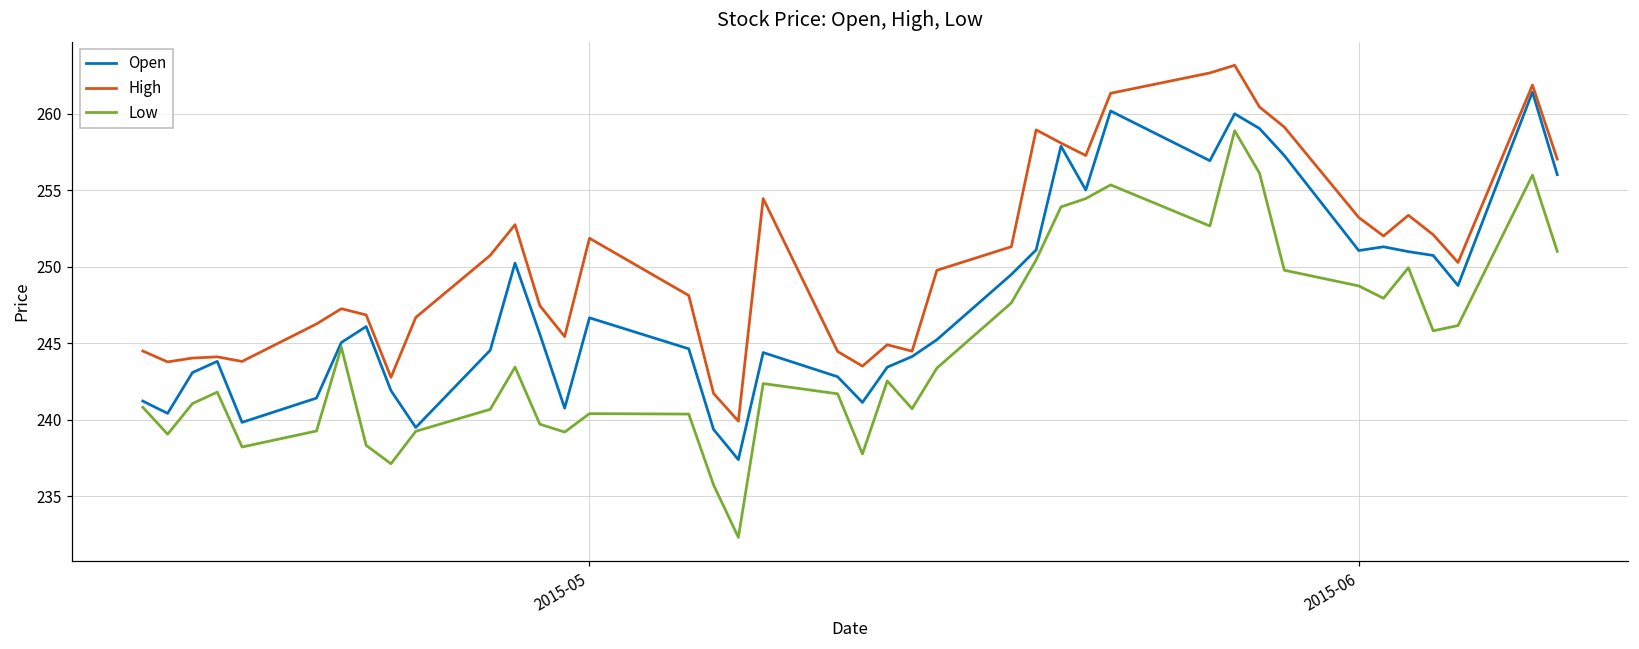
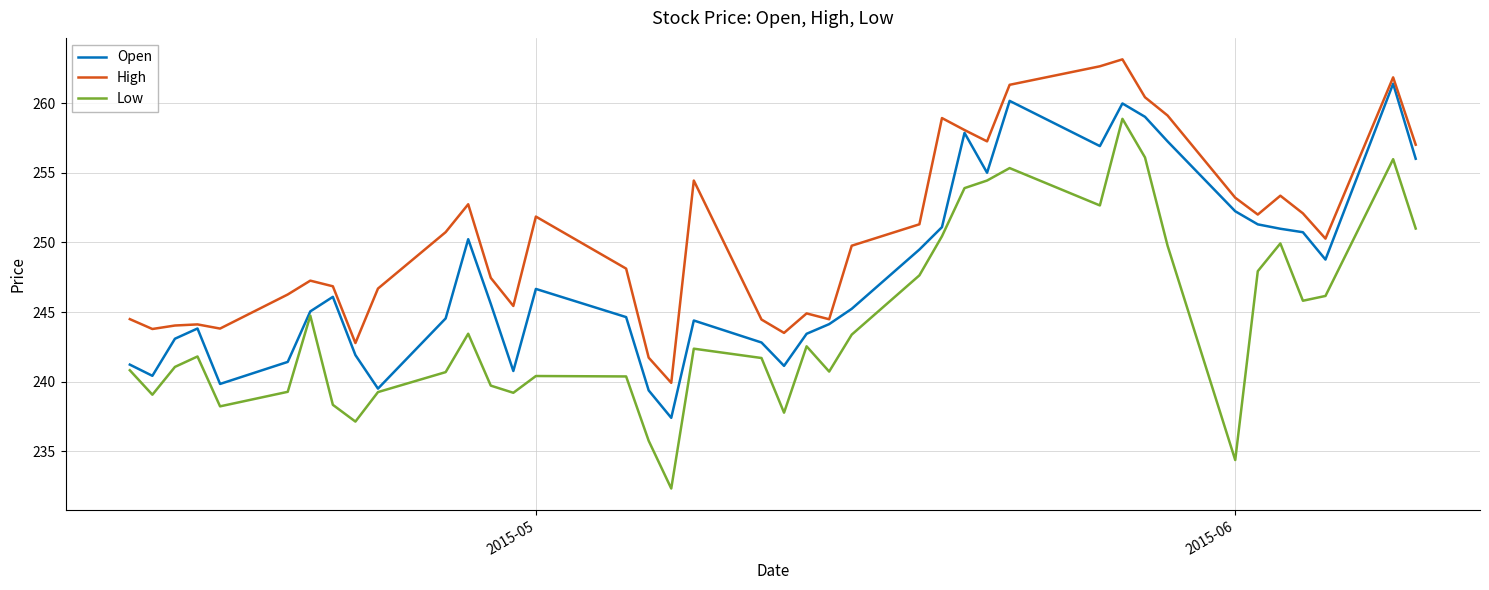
Open, 2015-06: 251.1 -> 252.2
Low, 2015-06: 248.7 -> 234.4
